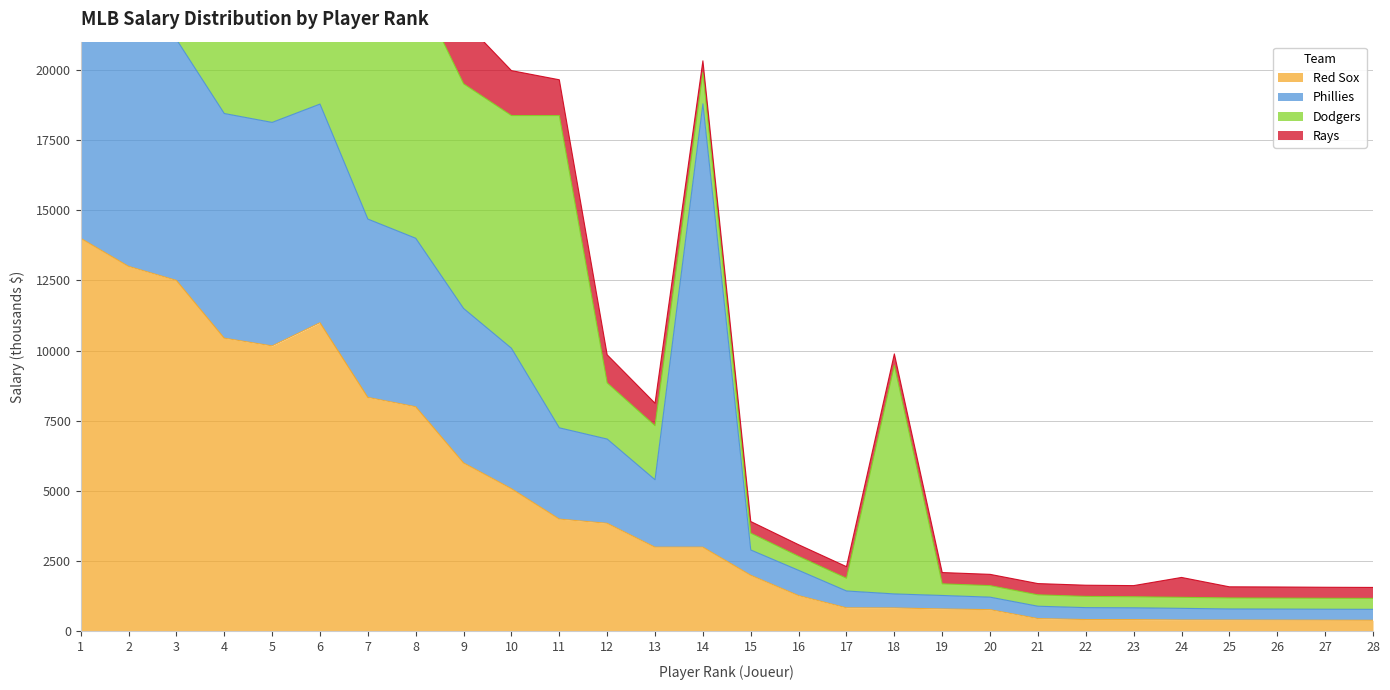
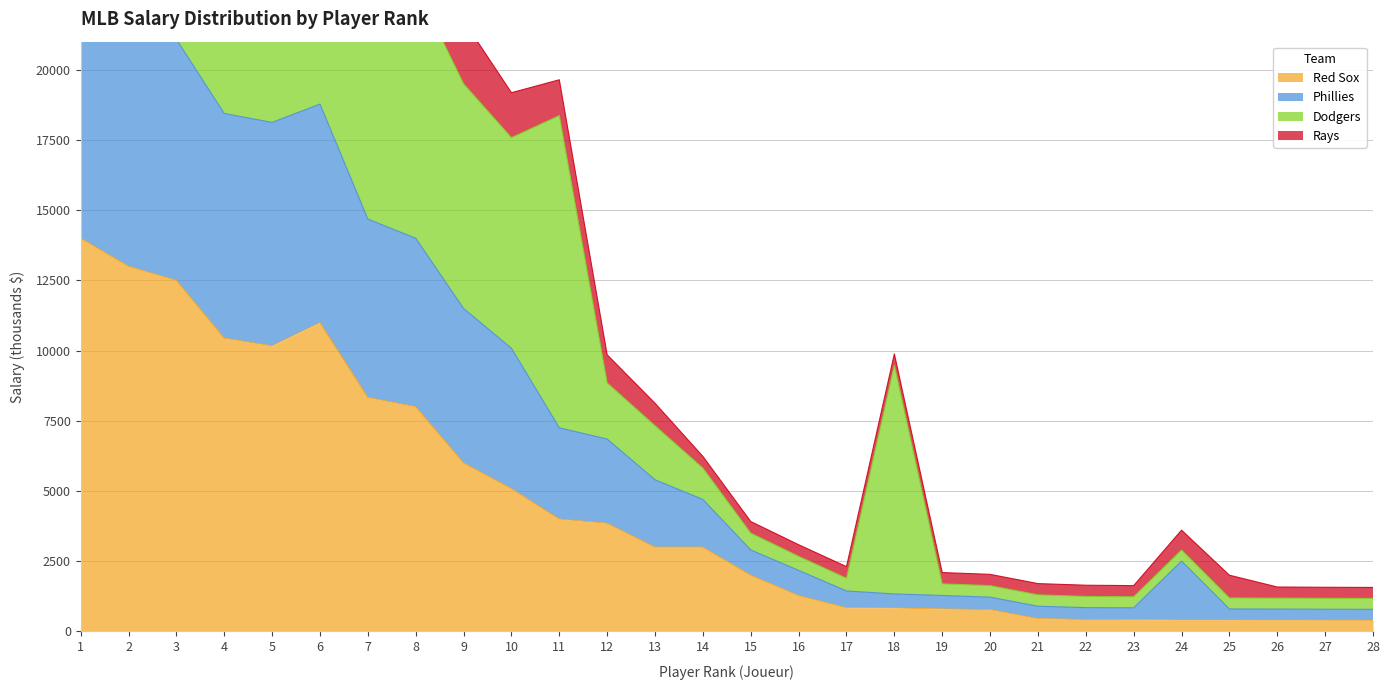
Dodgers, 10: 8300 -> 7500
Phillies, 14: 15800 -> 1700
Phillies, 24: 400 -> 2100
Rays, 25: 400 -> 800
